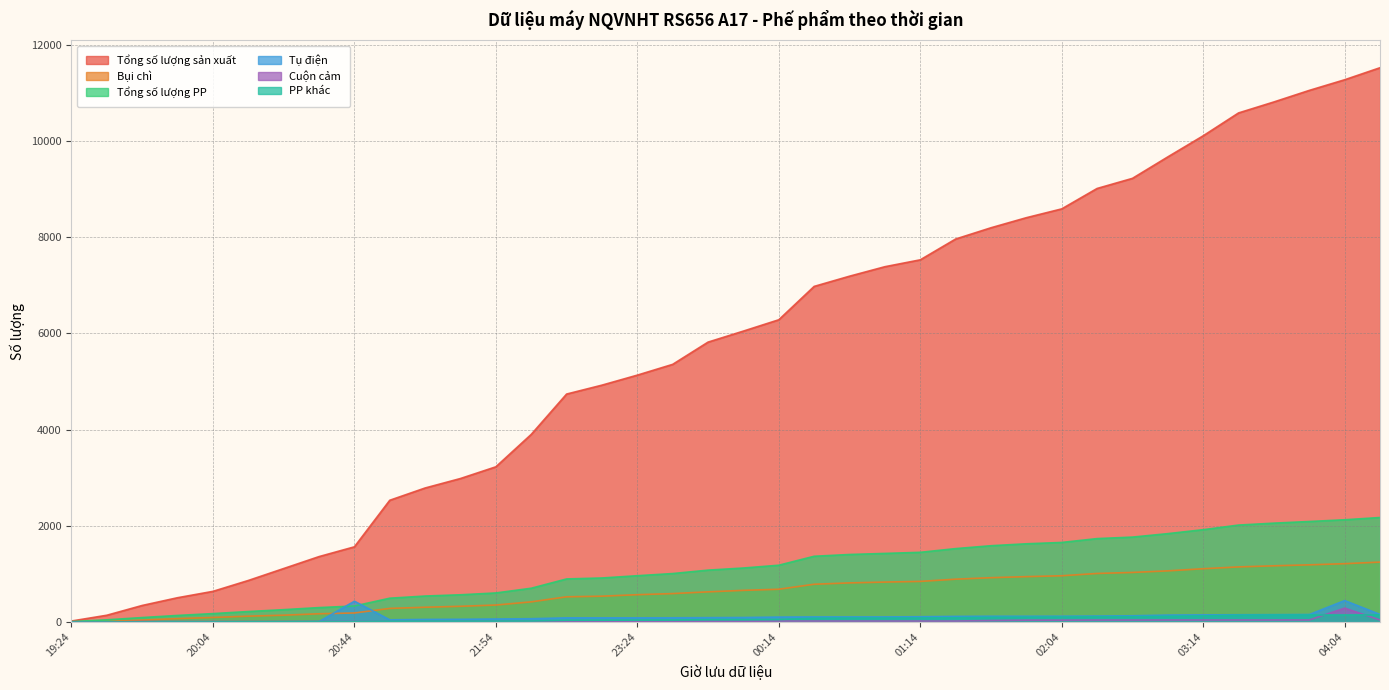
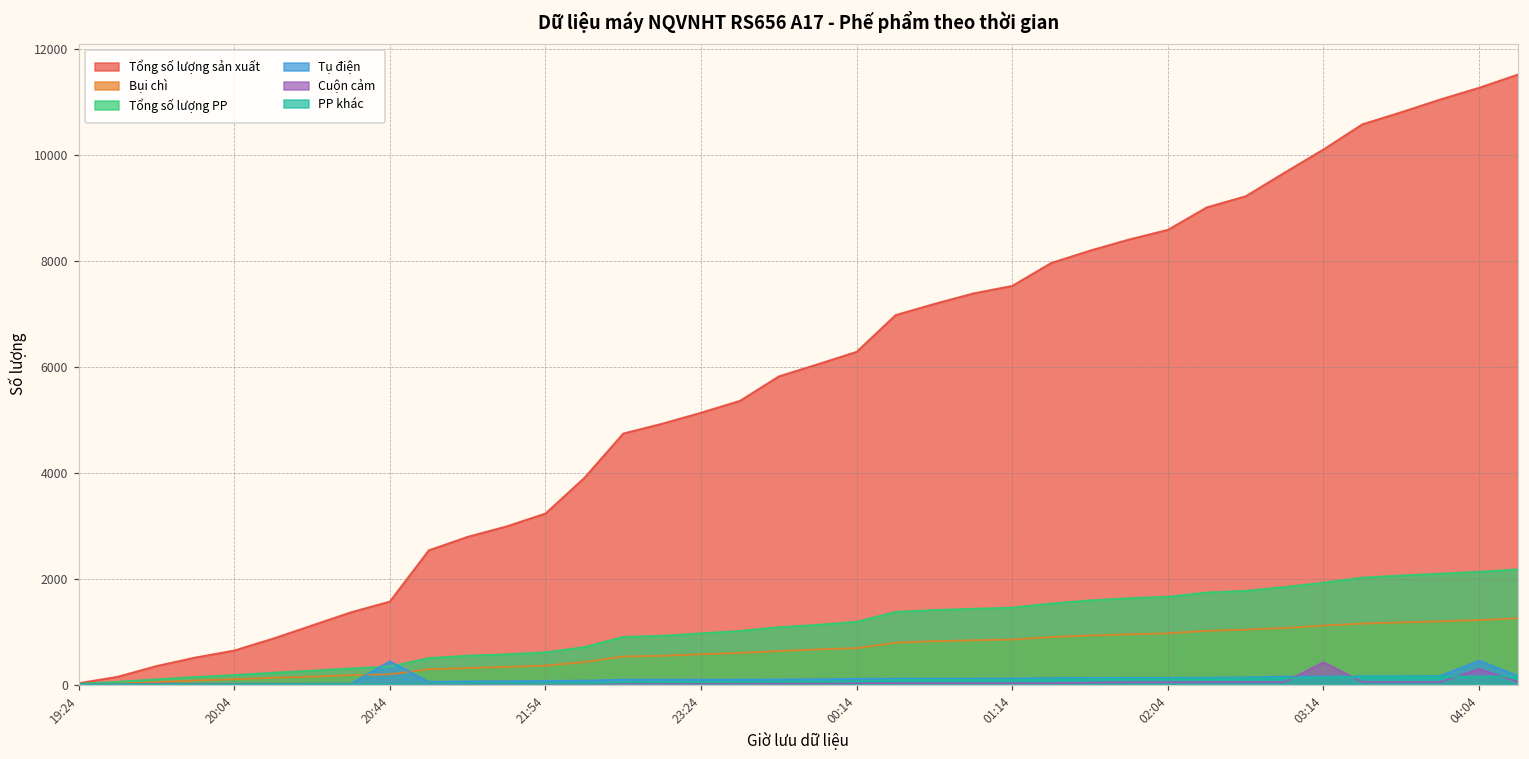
Cuộn cảm, 03:14: 0 -> 400
